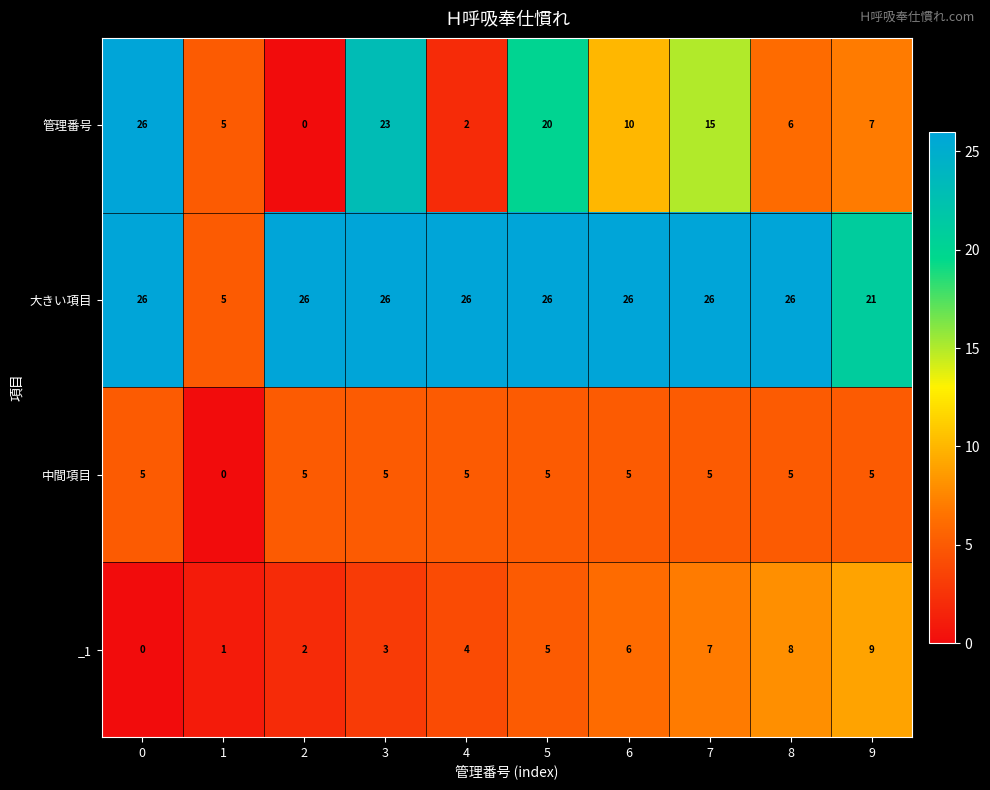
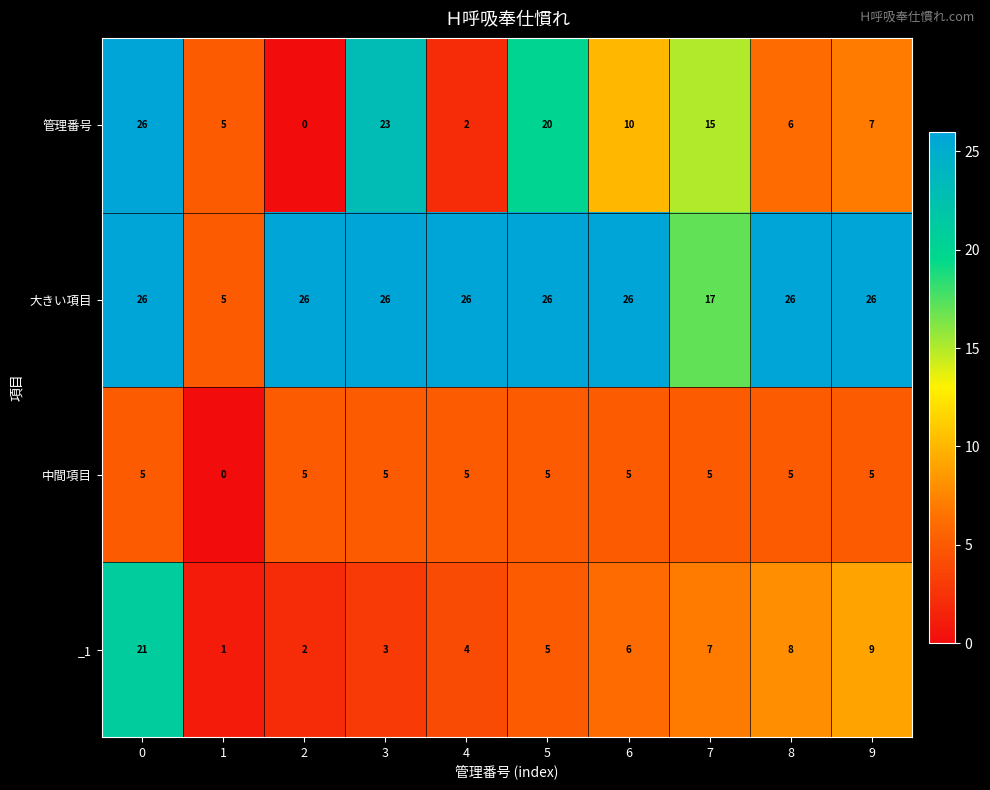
大きい項目, 7: 26 -> 17
大きい項目, 9: 21 -> 26
_1, 0: 0 -> 21
